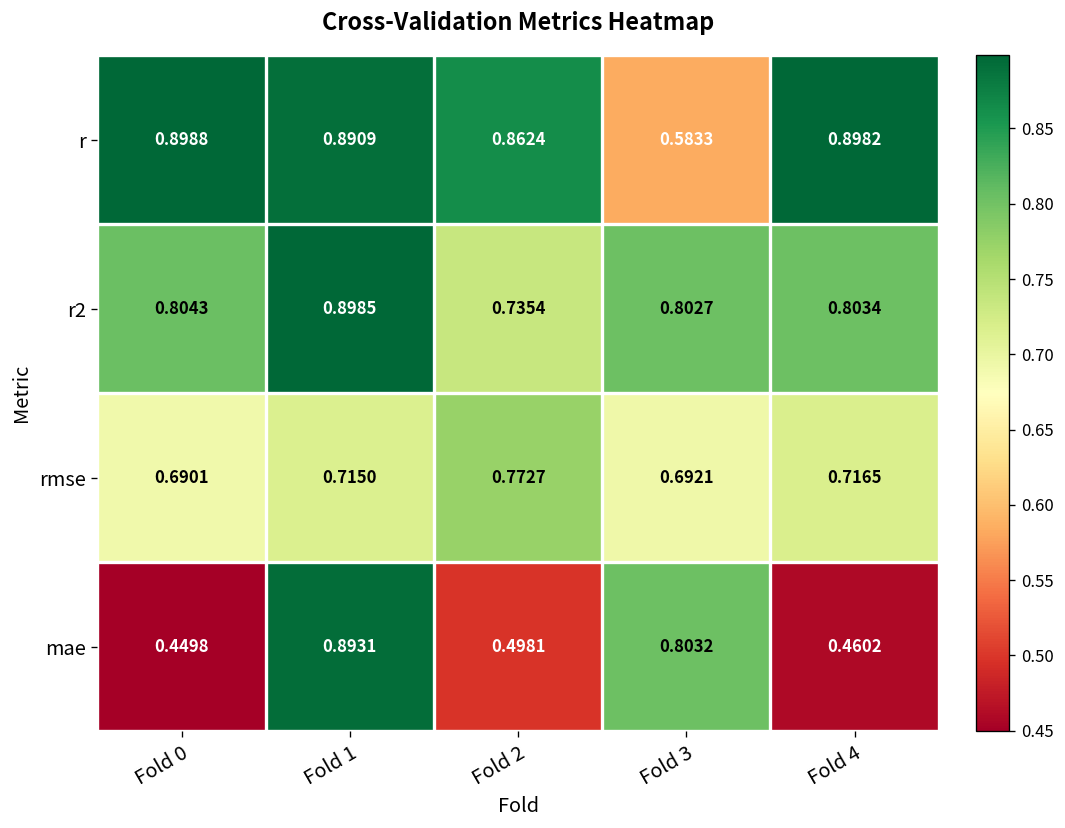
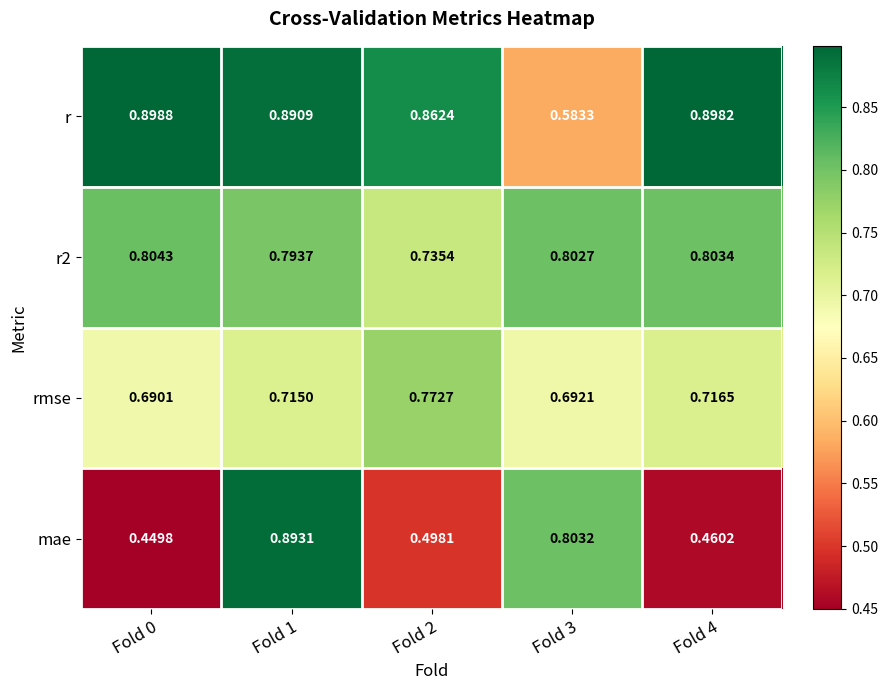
r2, Fold 1: 0.8985 -> 0.7937
